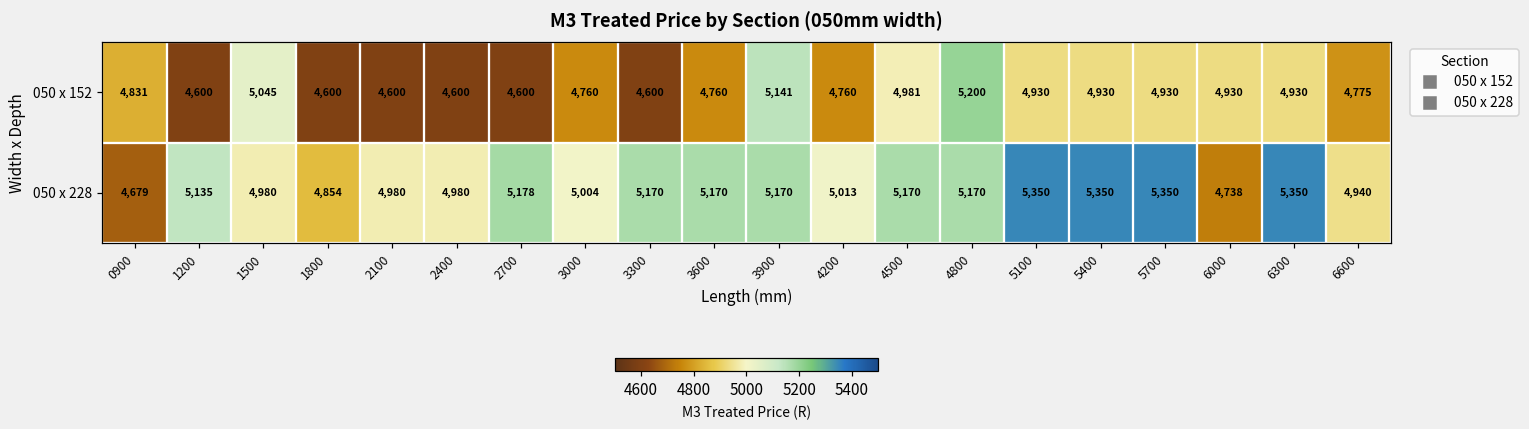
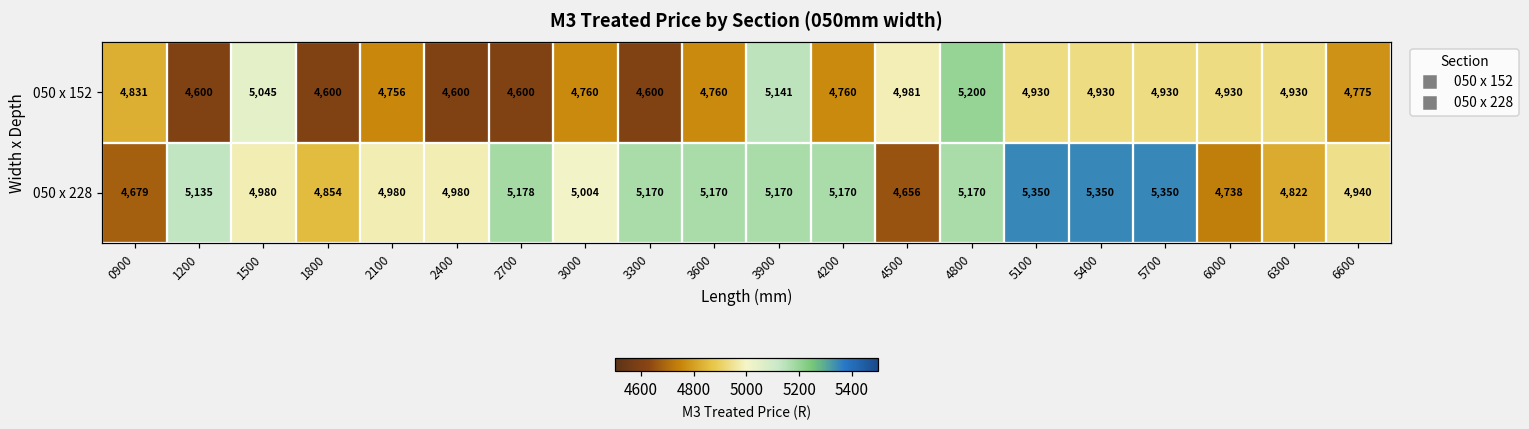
050 x 152, 2100: 4,600 -> 4,756
050 x 228, 4200: 5,013 -> 5,170
050 x 228, 4500: 5,170 -> 4,656
050 x 228, 6300: 5,350 -> 4,822
